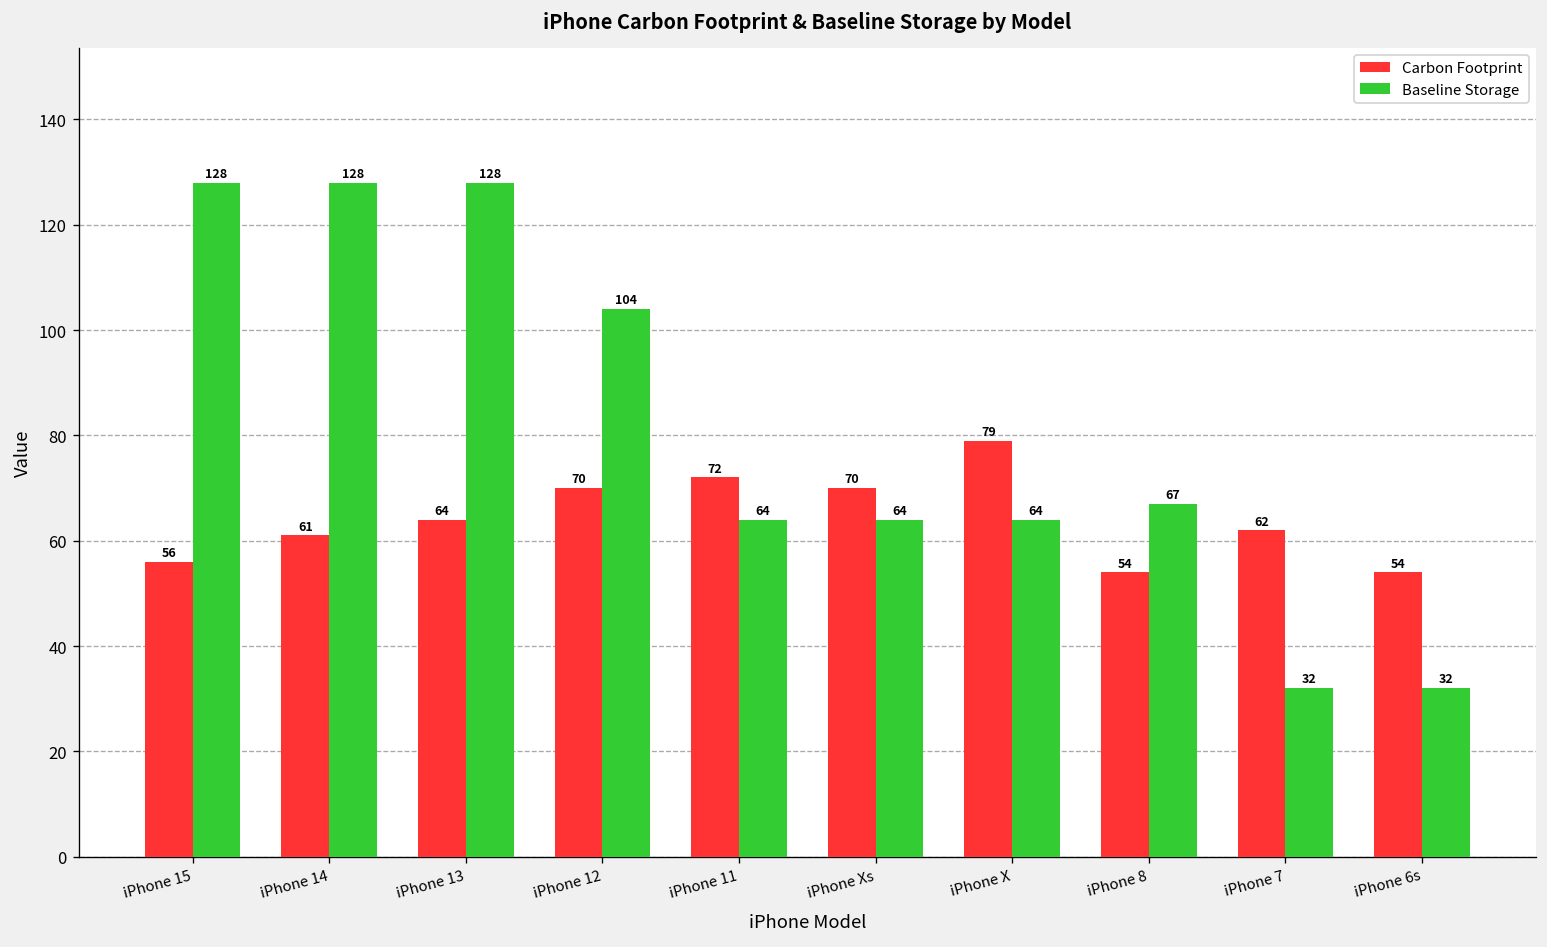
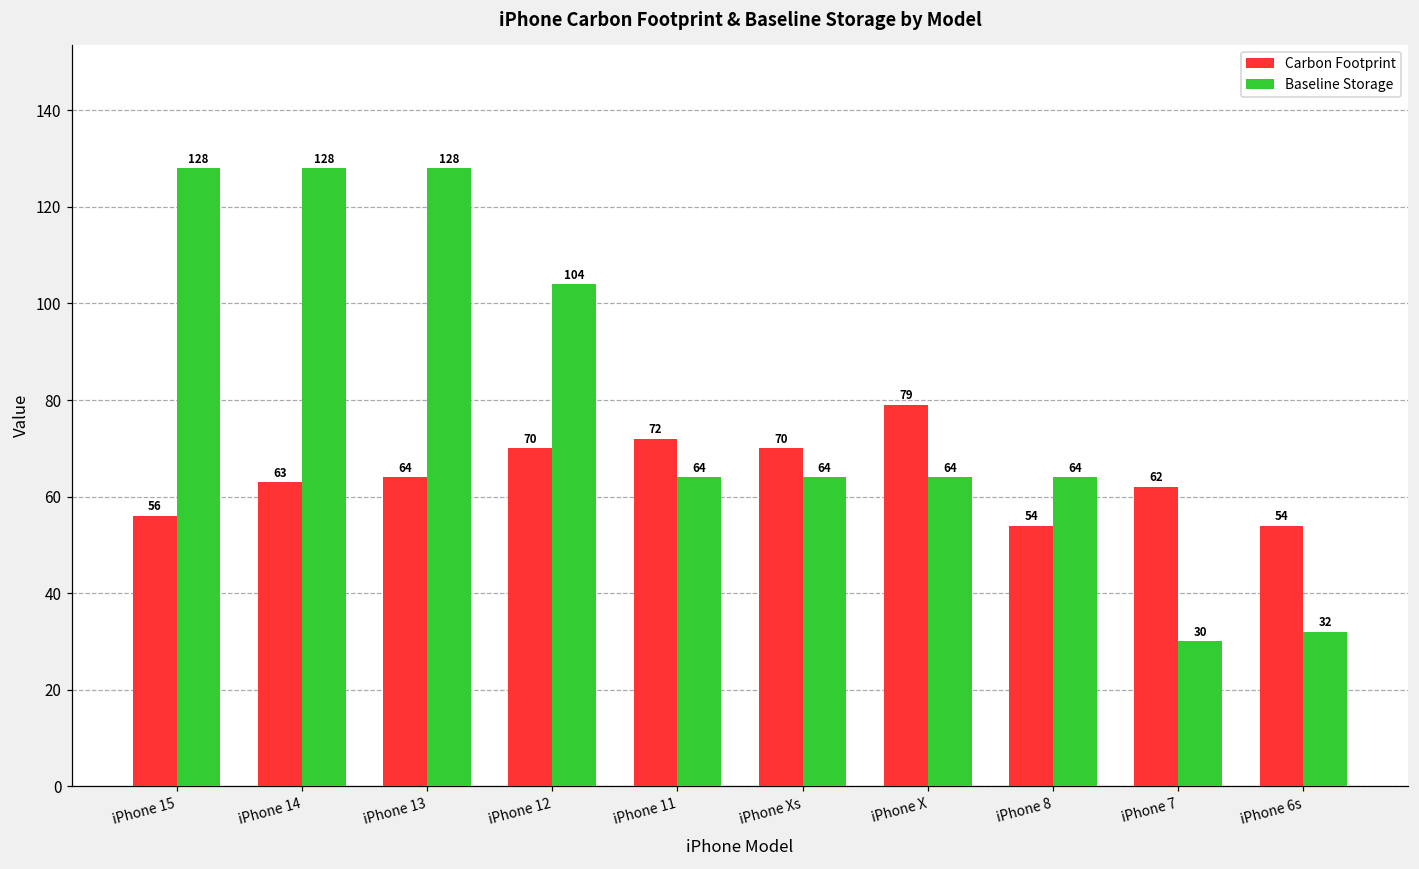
Carbon Footprint, iPhone 14: 61 -> 63
Baseline Storage, iPhone 8: 67 -> 64
Baseline Storage, iPhone 7: 32 -> 30
